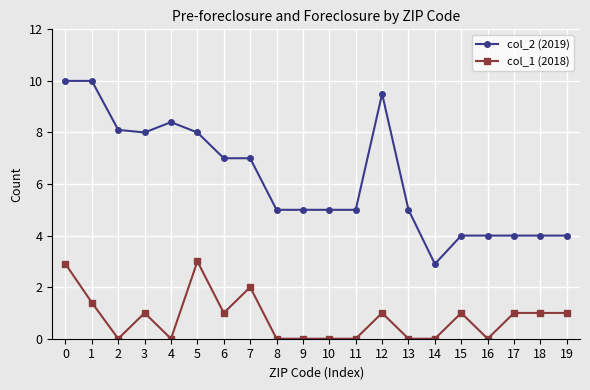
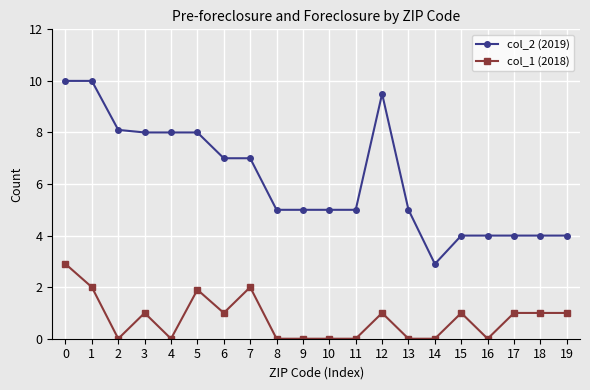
col_1 (2018), 1: 1.4 -> 2.0
col_2 (2019), 4: 8.4 -> 8.0
col_1 (2018), 5: 3.0 -> 1.9
